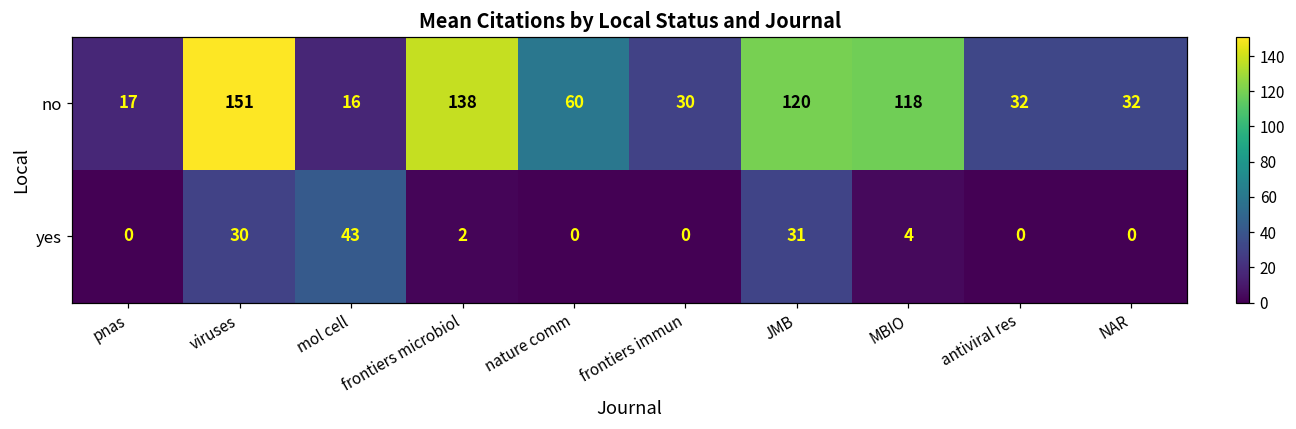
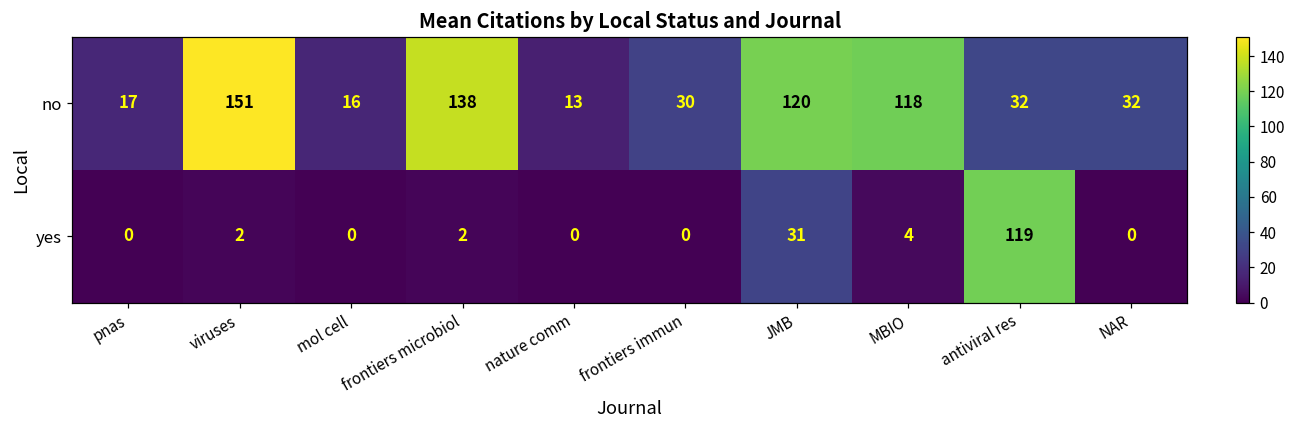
no, nature comm: 60 -> 13
yes, viruses: 30 -> 2
yes, mol cell: 43 -> 0
yes, antiviral res: 0 -> 119
